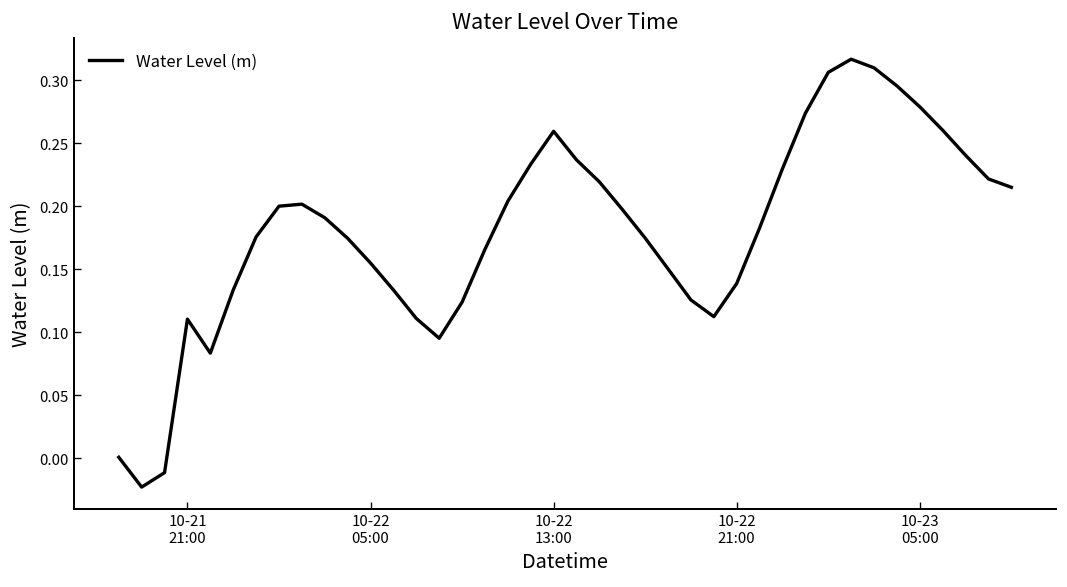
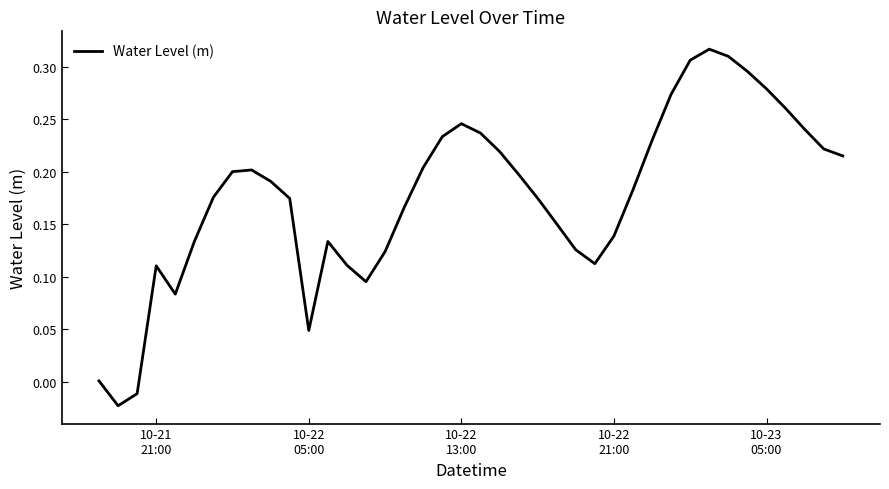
10-22 05:00: 0.155 -> 0.049
10-22 13:00: 0.259 -> 0.246
